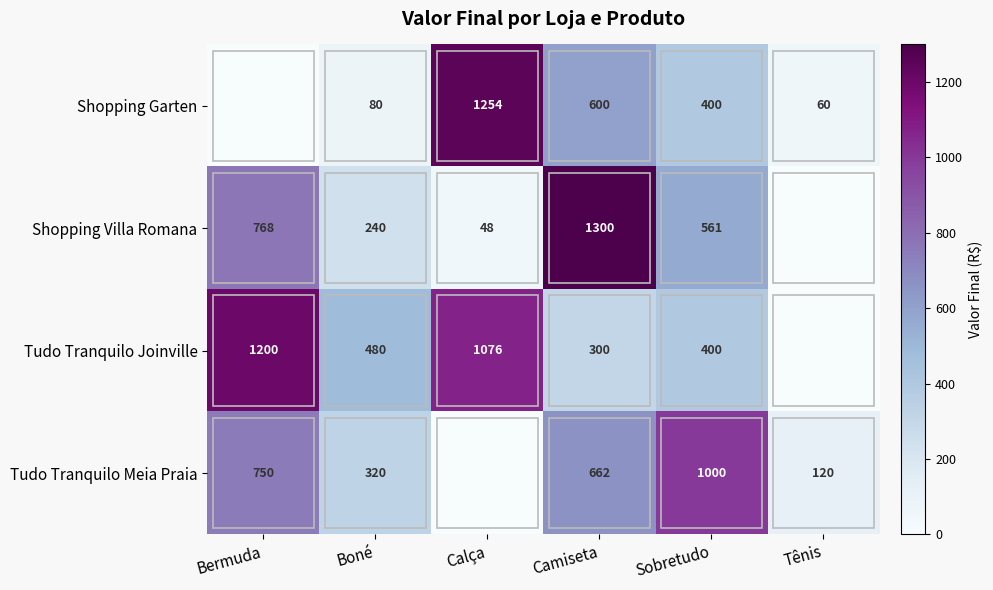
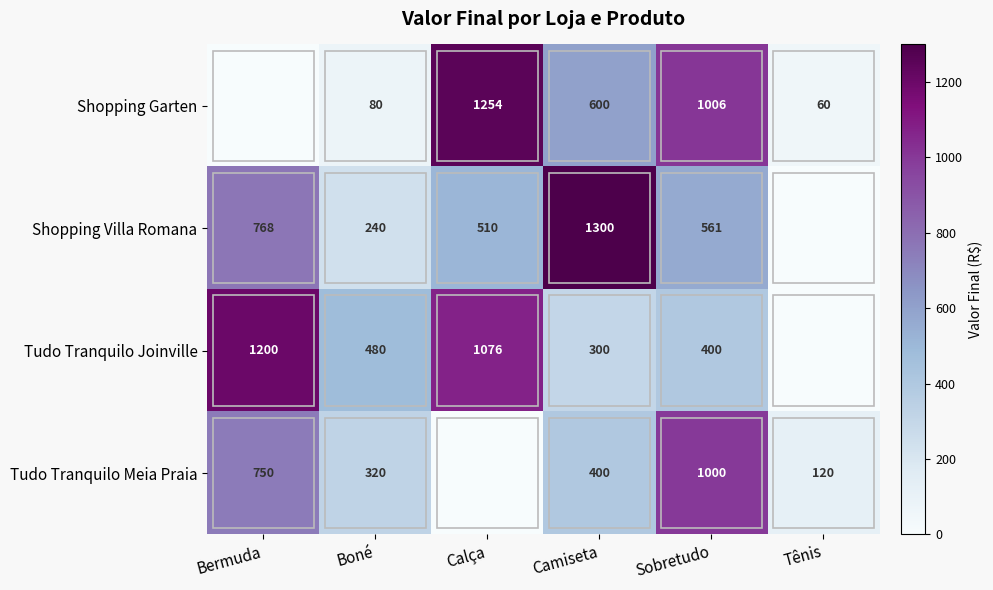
Shopping Garten, Sobretudo: 400 -> 1006
Shopping Villa Romana, Calça: 48 -> 510
Tudo Tranquilo Meia Praia, Camiseta: 662 -> 400
